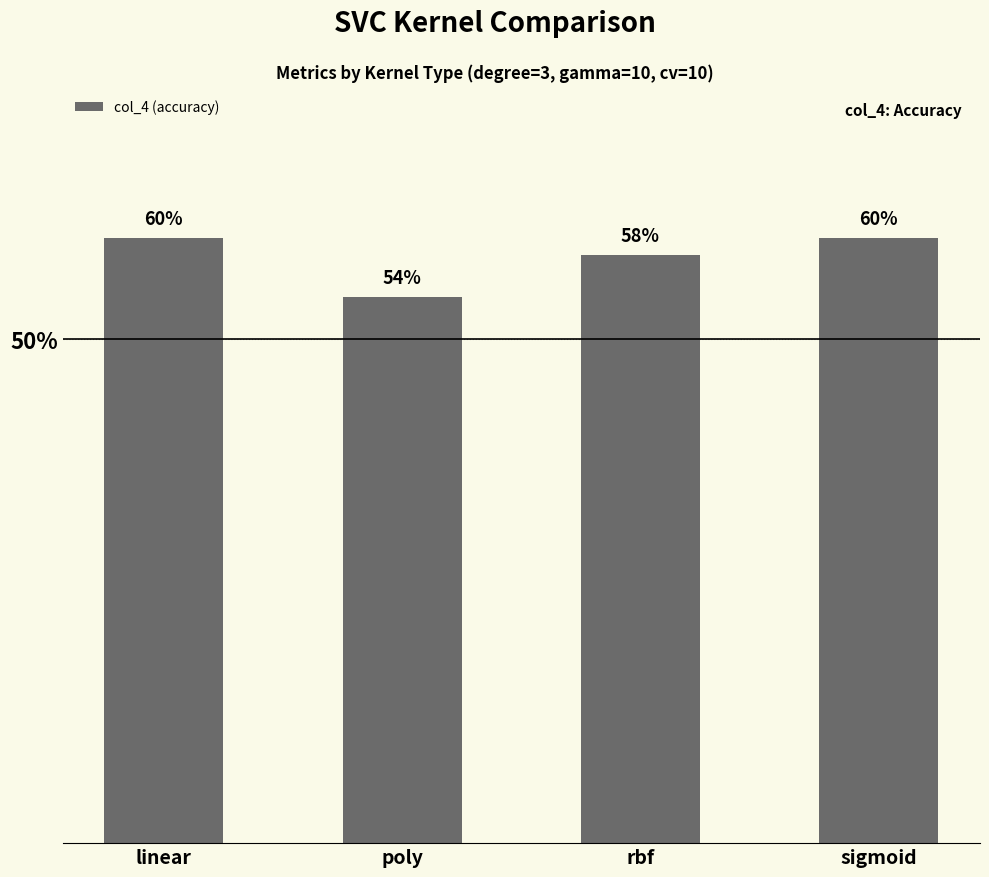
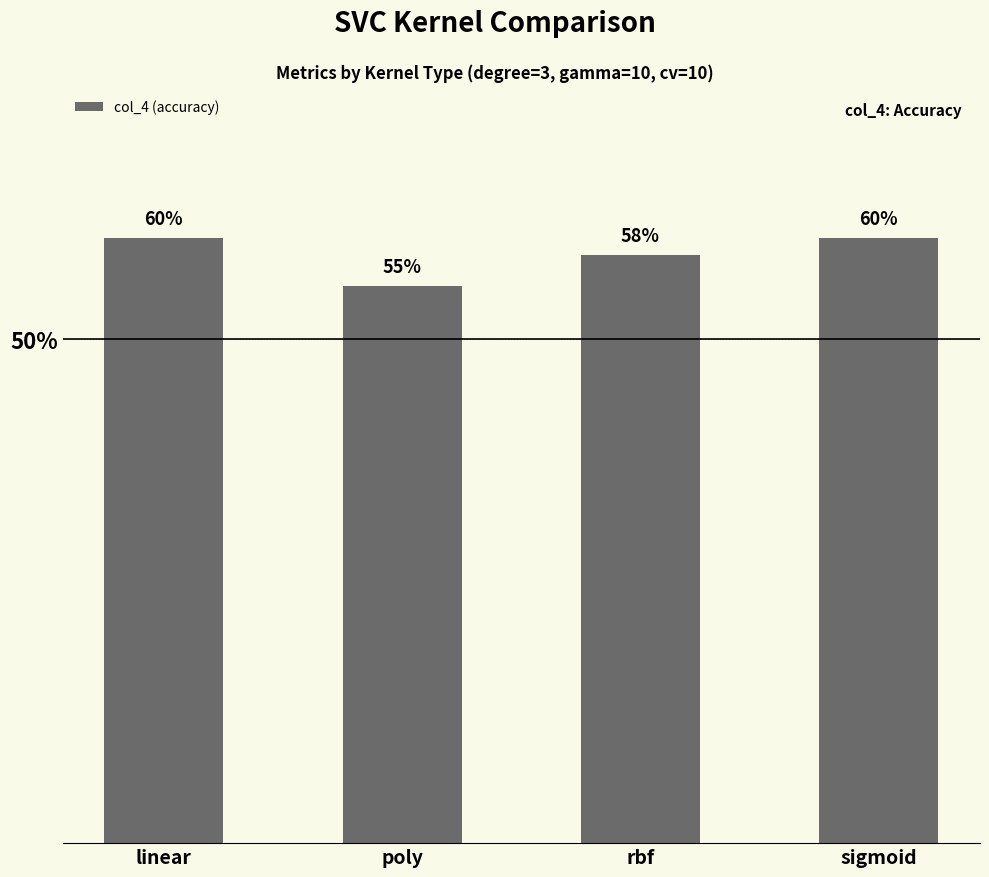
poly: 54% -> 55%
